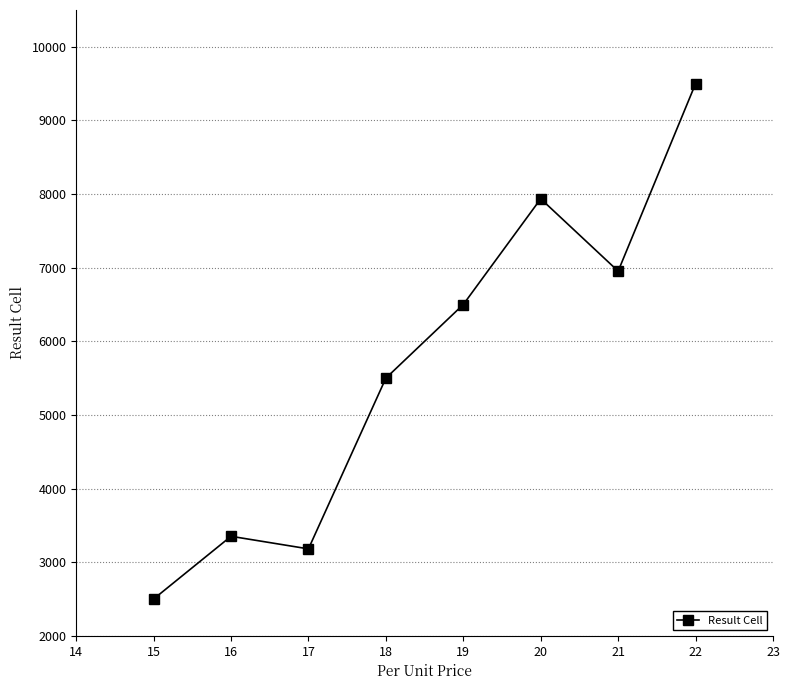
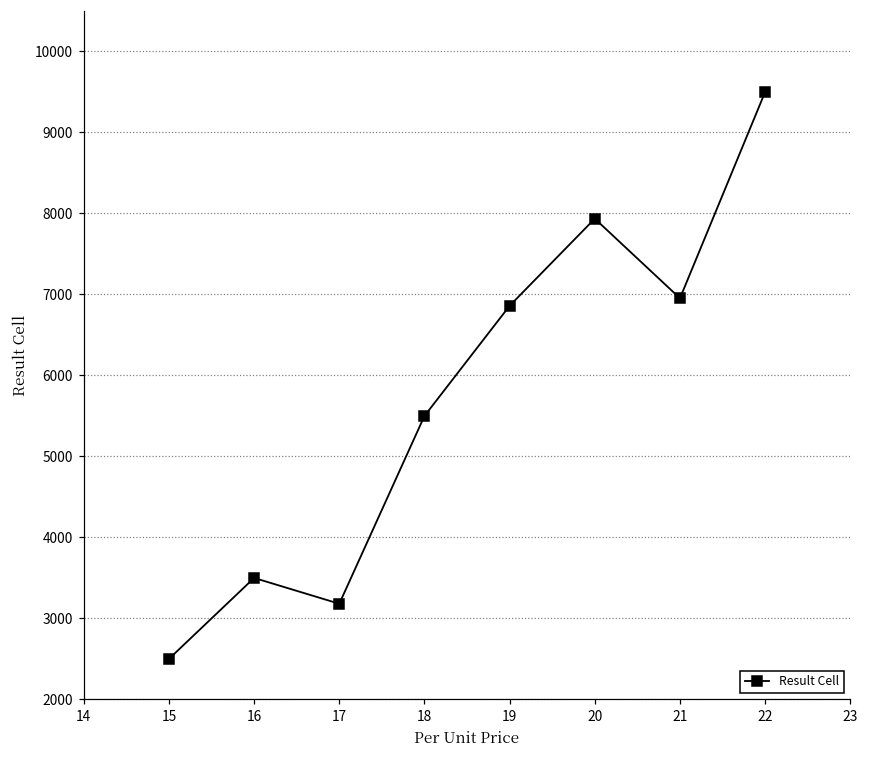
16: 3400 -> 3500
19: 6500 -> 6900
